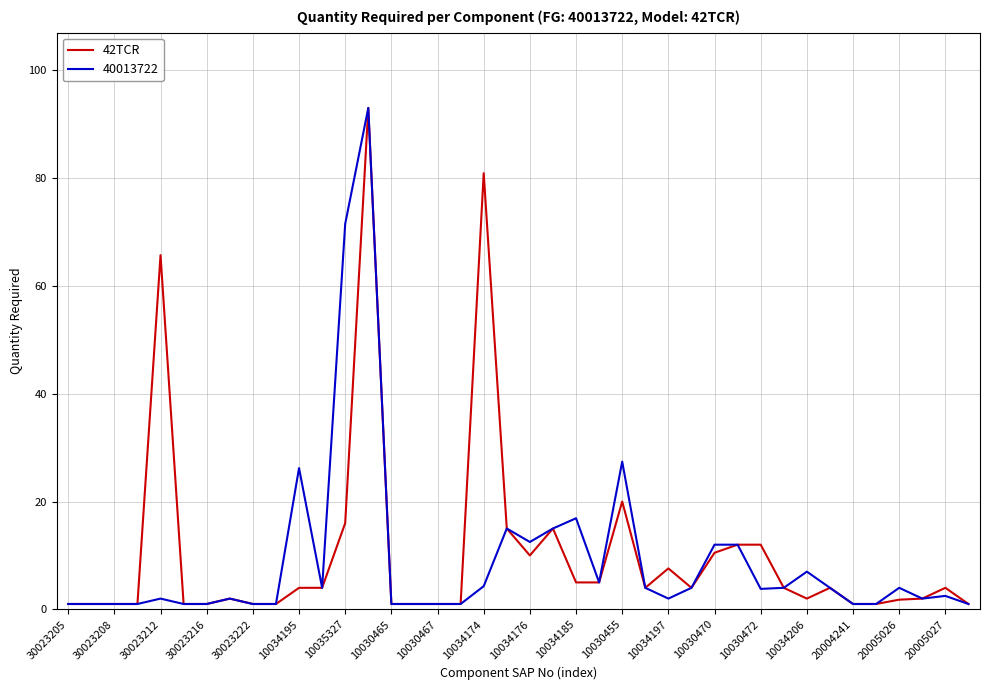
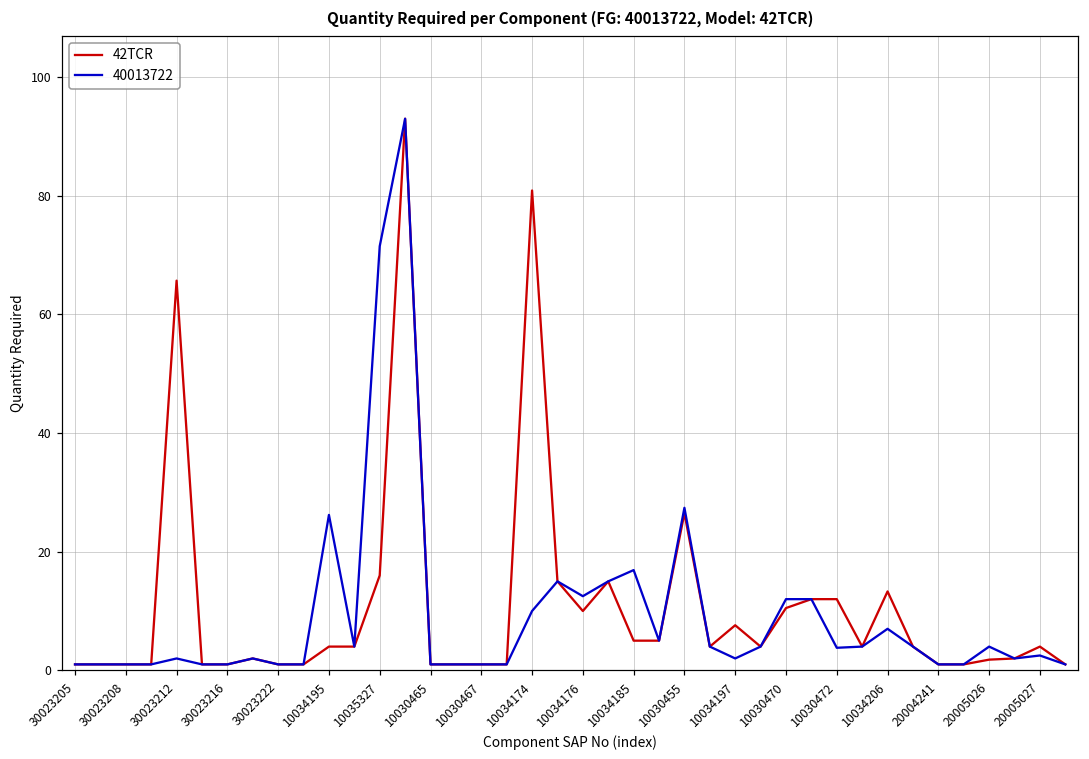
40013722, 10034174: 4 -> 10
42TCR, 10030455: 20 -> 27
42TCR, 10034206: 2 -> 13
